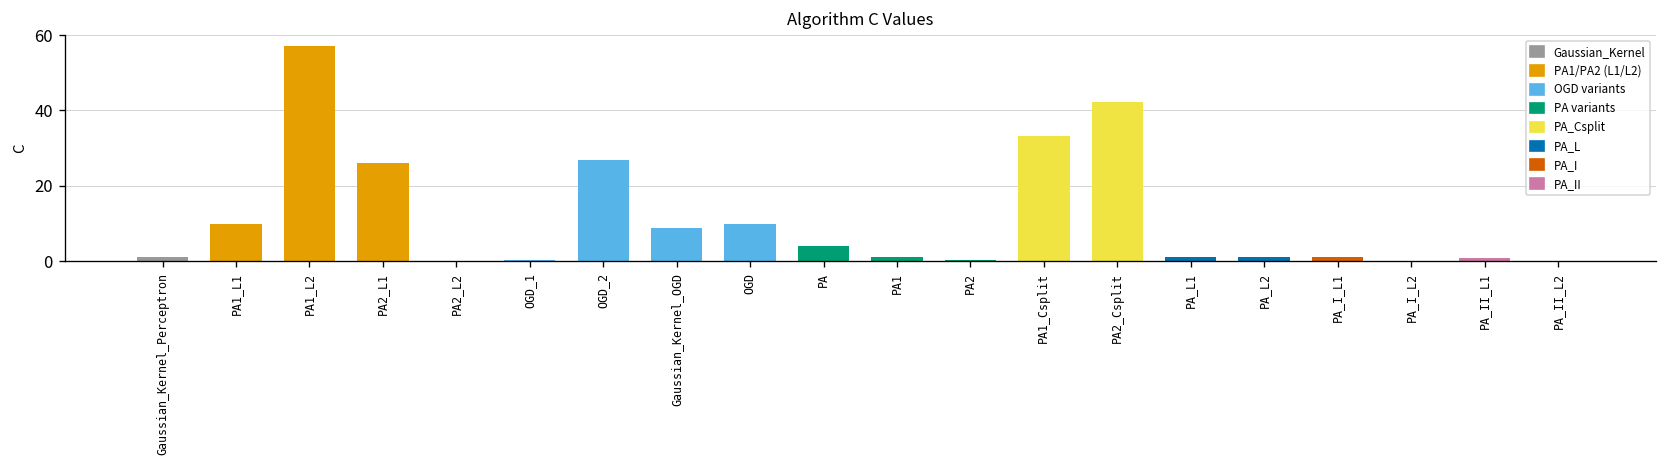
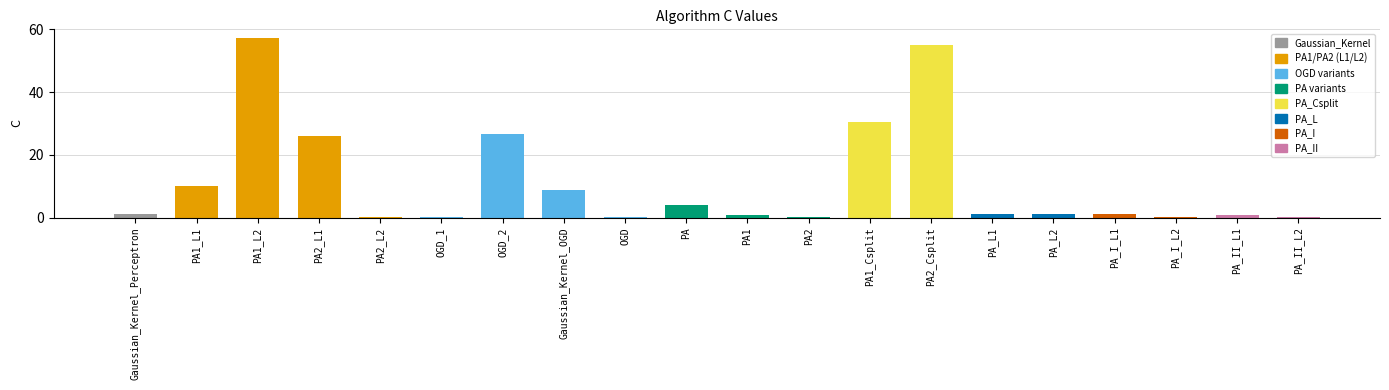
OGD: 10 -> 0
PA1_Csplit: 33 -> 31
PA2_Csplit: 42 -> 55
